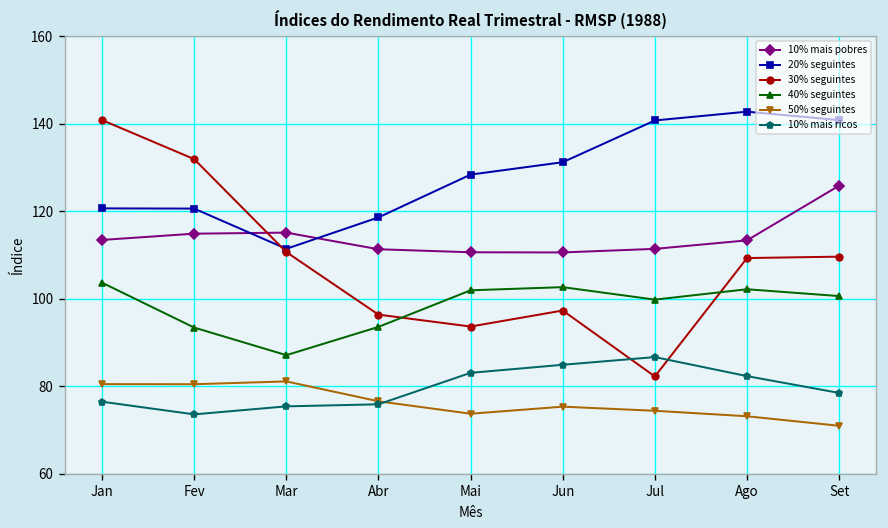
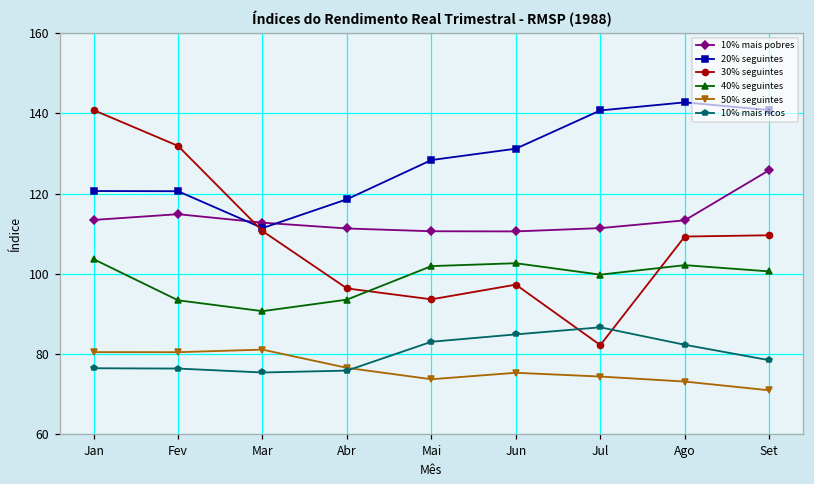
10% mais ricos, Fev: 74 -> 76
10% mais pobres, Mar: 115 -> 113
40% seguintes, Mar: 87 -> 91
